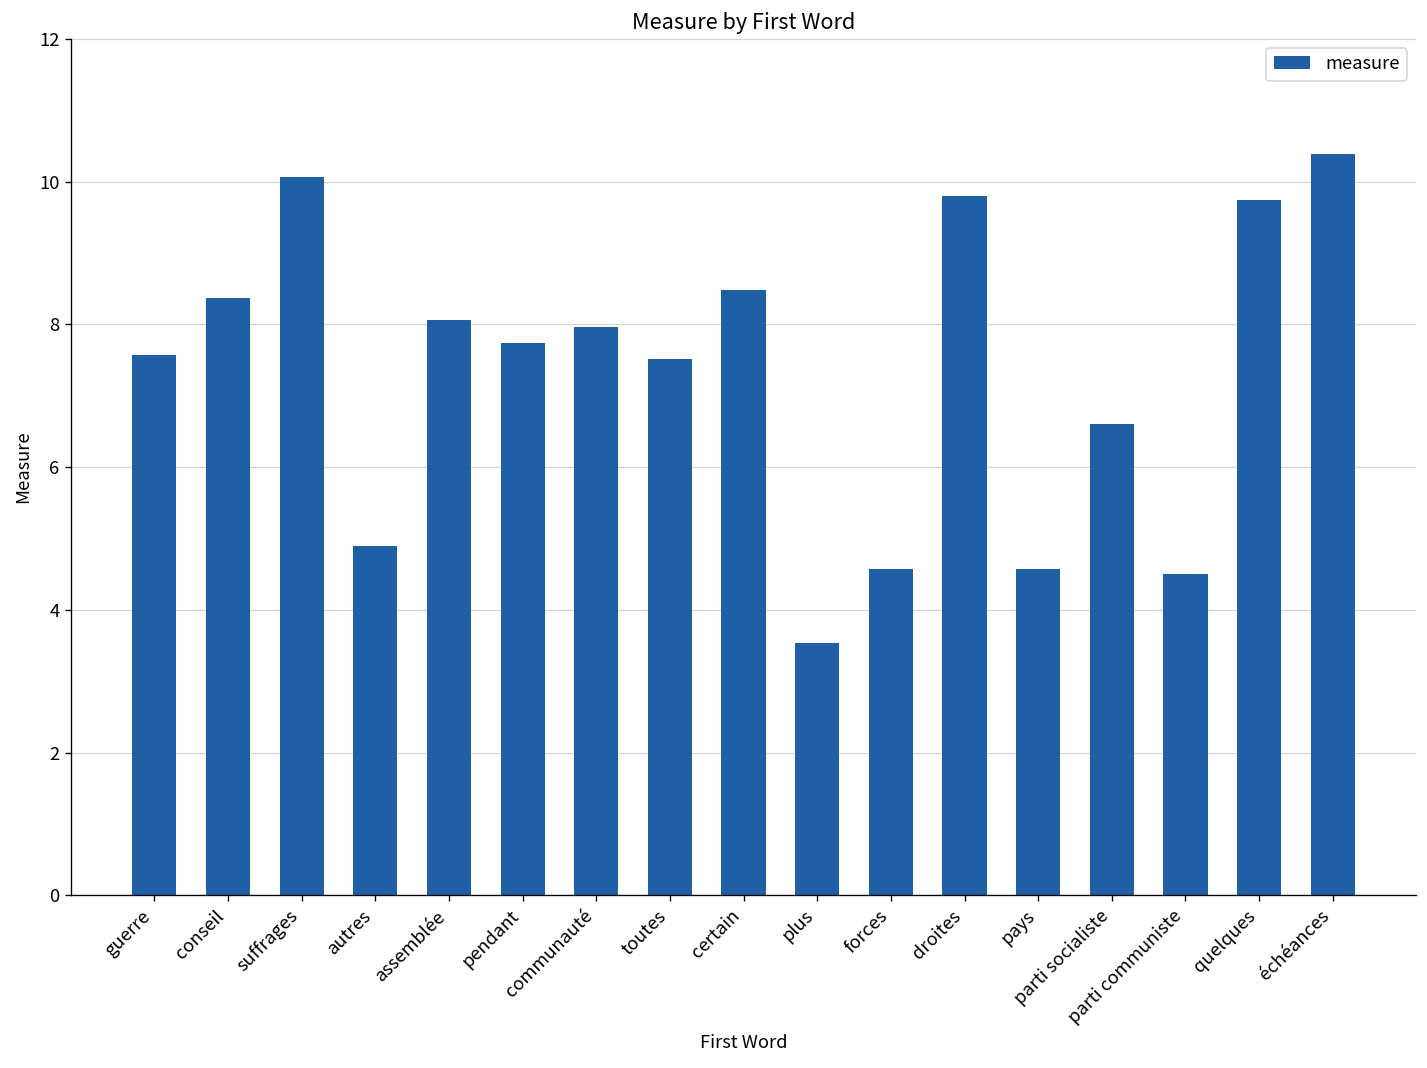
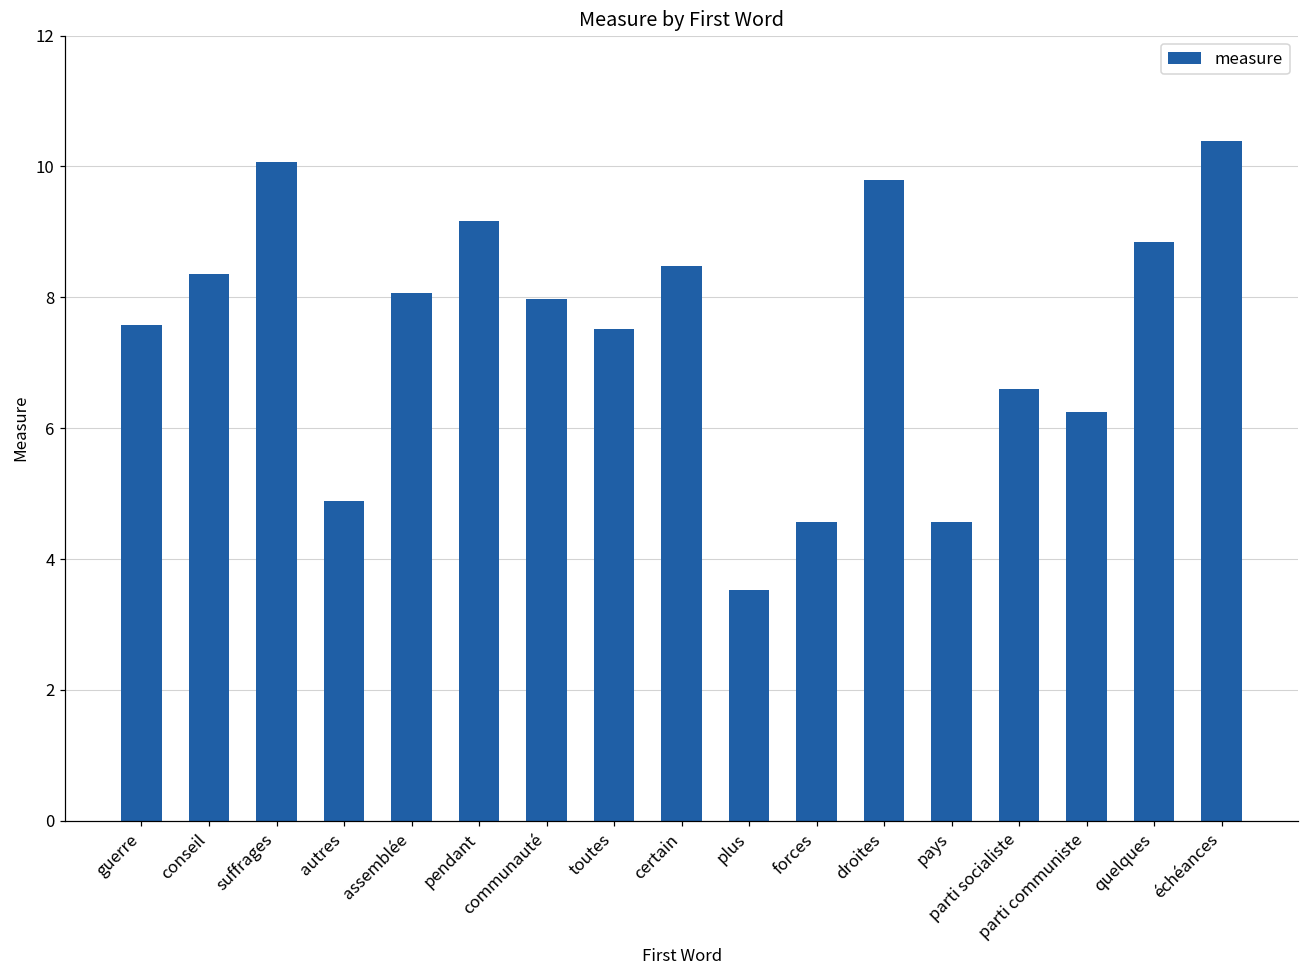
pendant: 7.7 -> 9.2
parti communiste: 4.5 -> 6.3
quelques: 9.7 -> 8.8
